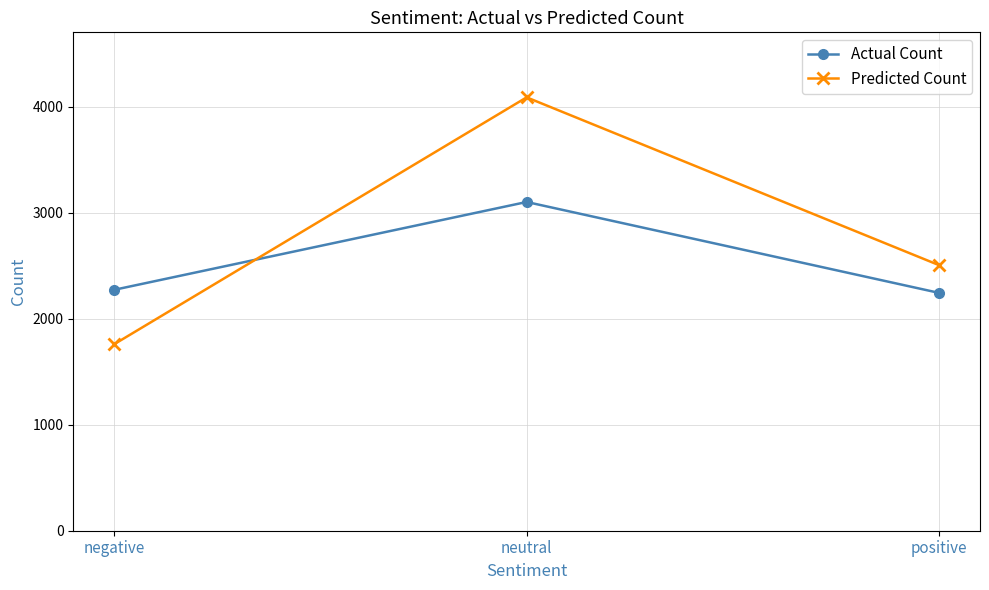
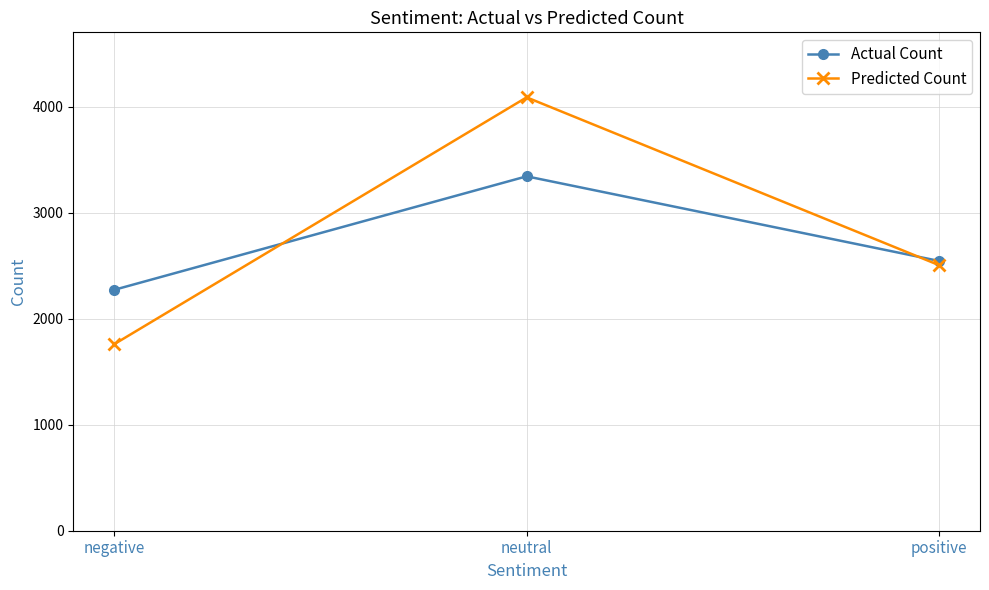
Actual Count, neutral: 3100 -> 3340
Actual Count, positive: 2240 -> 2550
